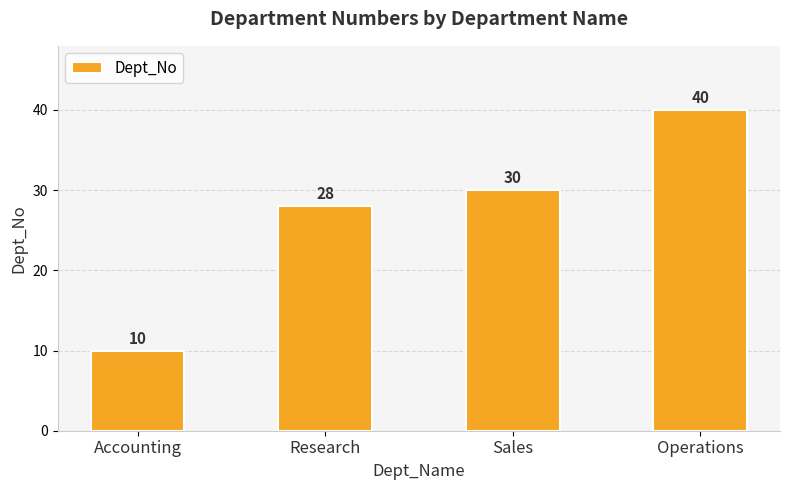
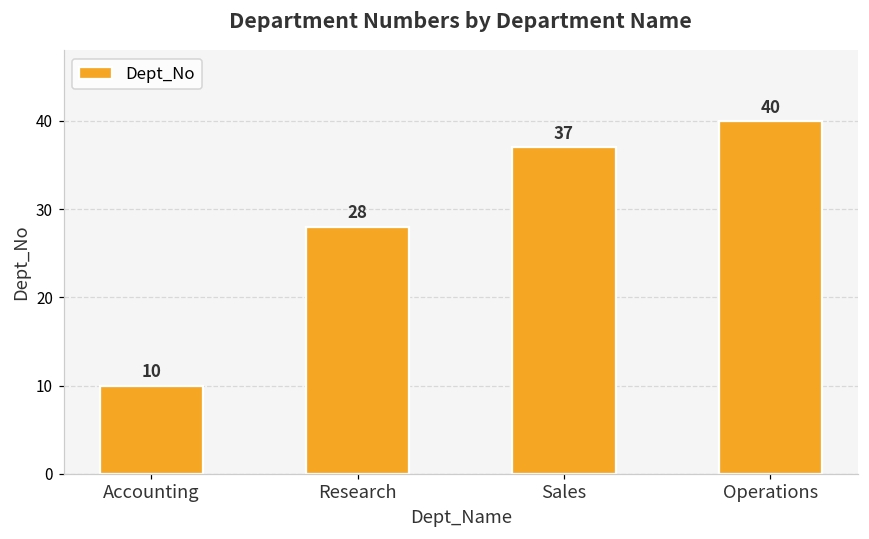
Sales: 30 -> 37
